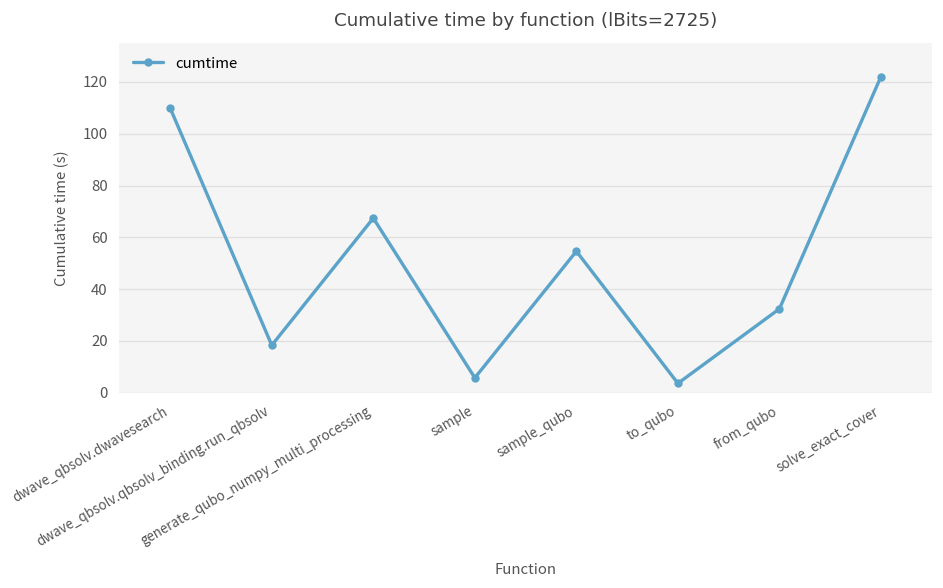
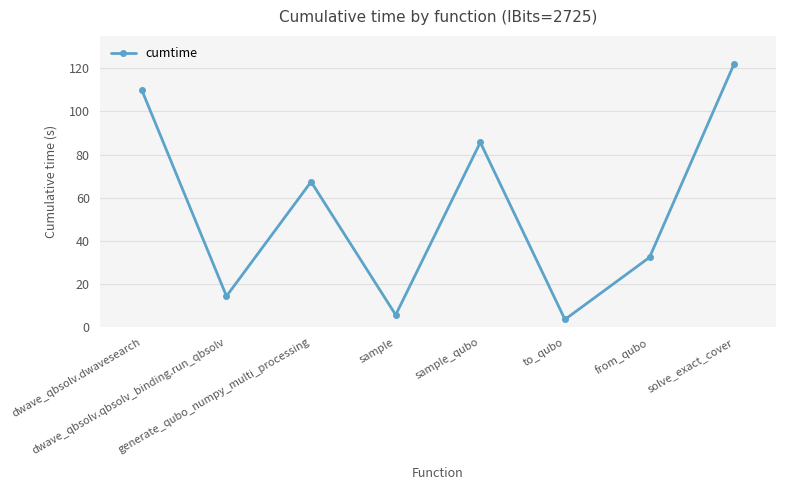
dwave_qbsolv.qbsolv_binding.run_qbsolv: 18 -> 14
sample_qubo: 55 -> 86
